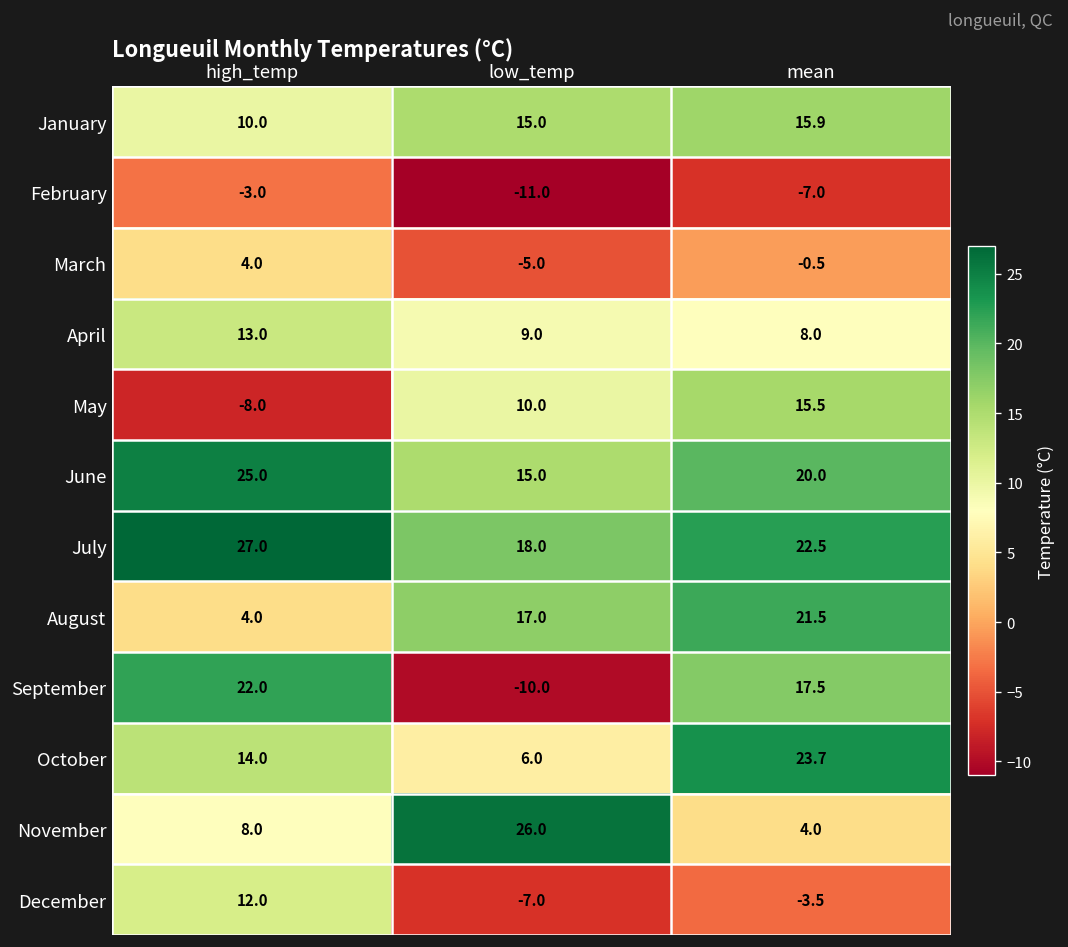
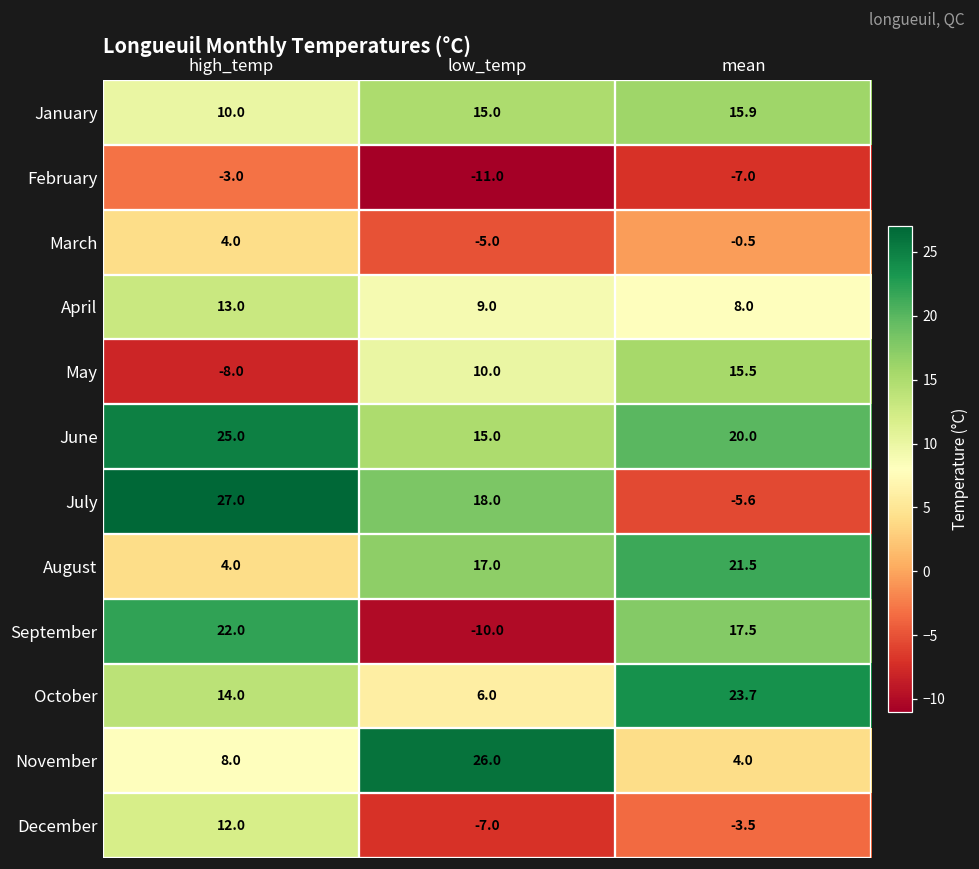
July, mean: 22.5 -> -5.6
